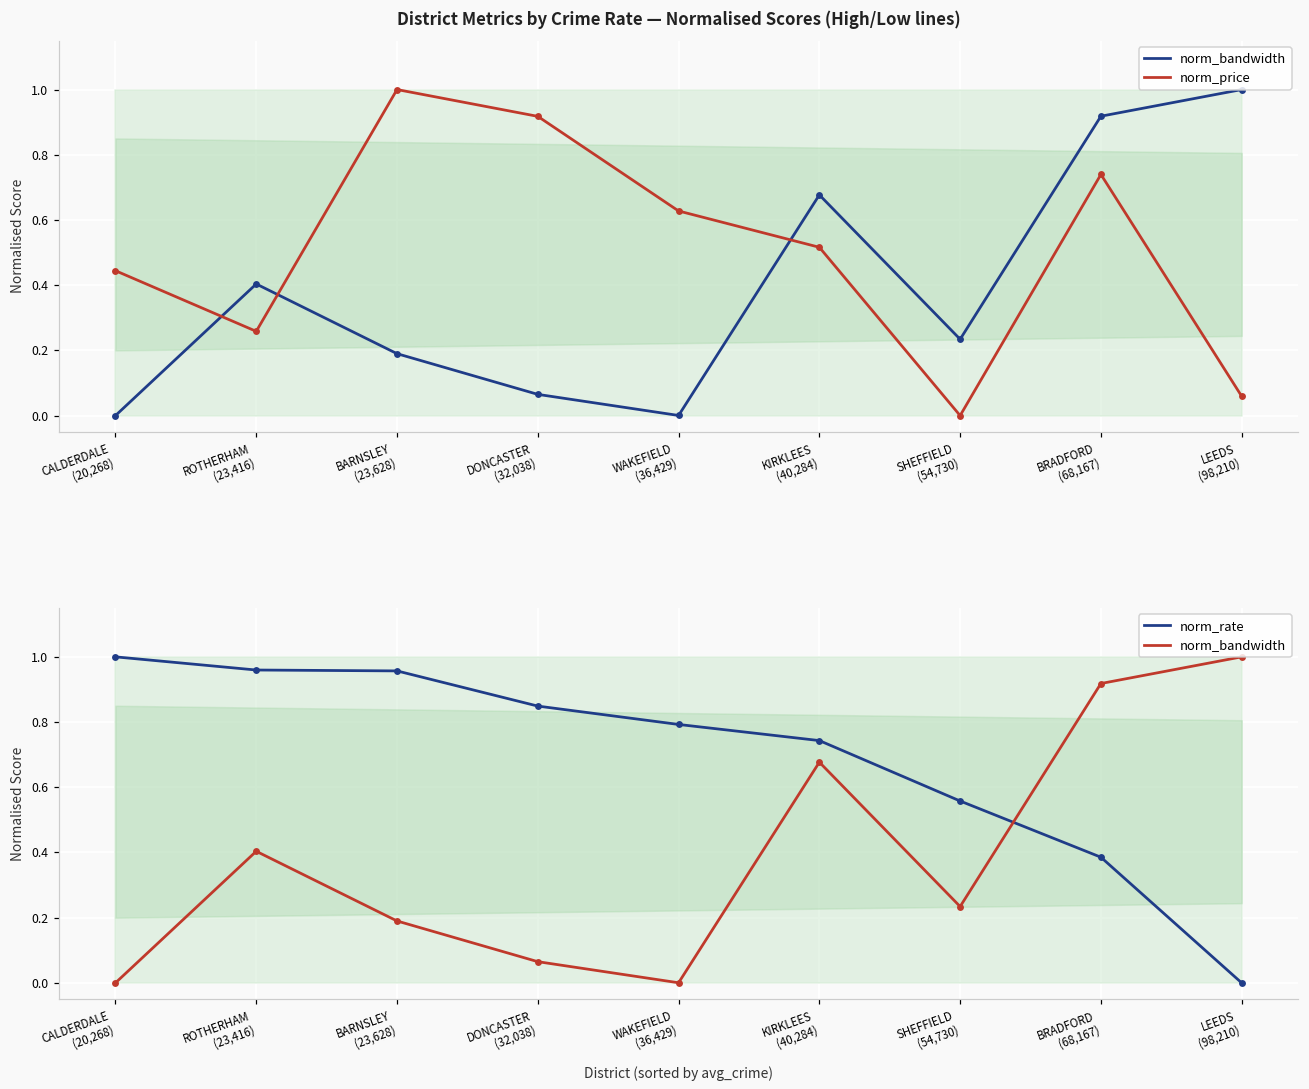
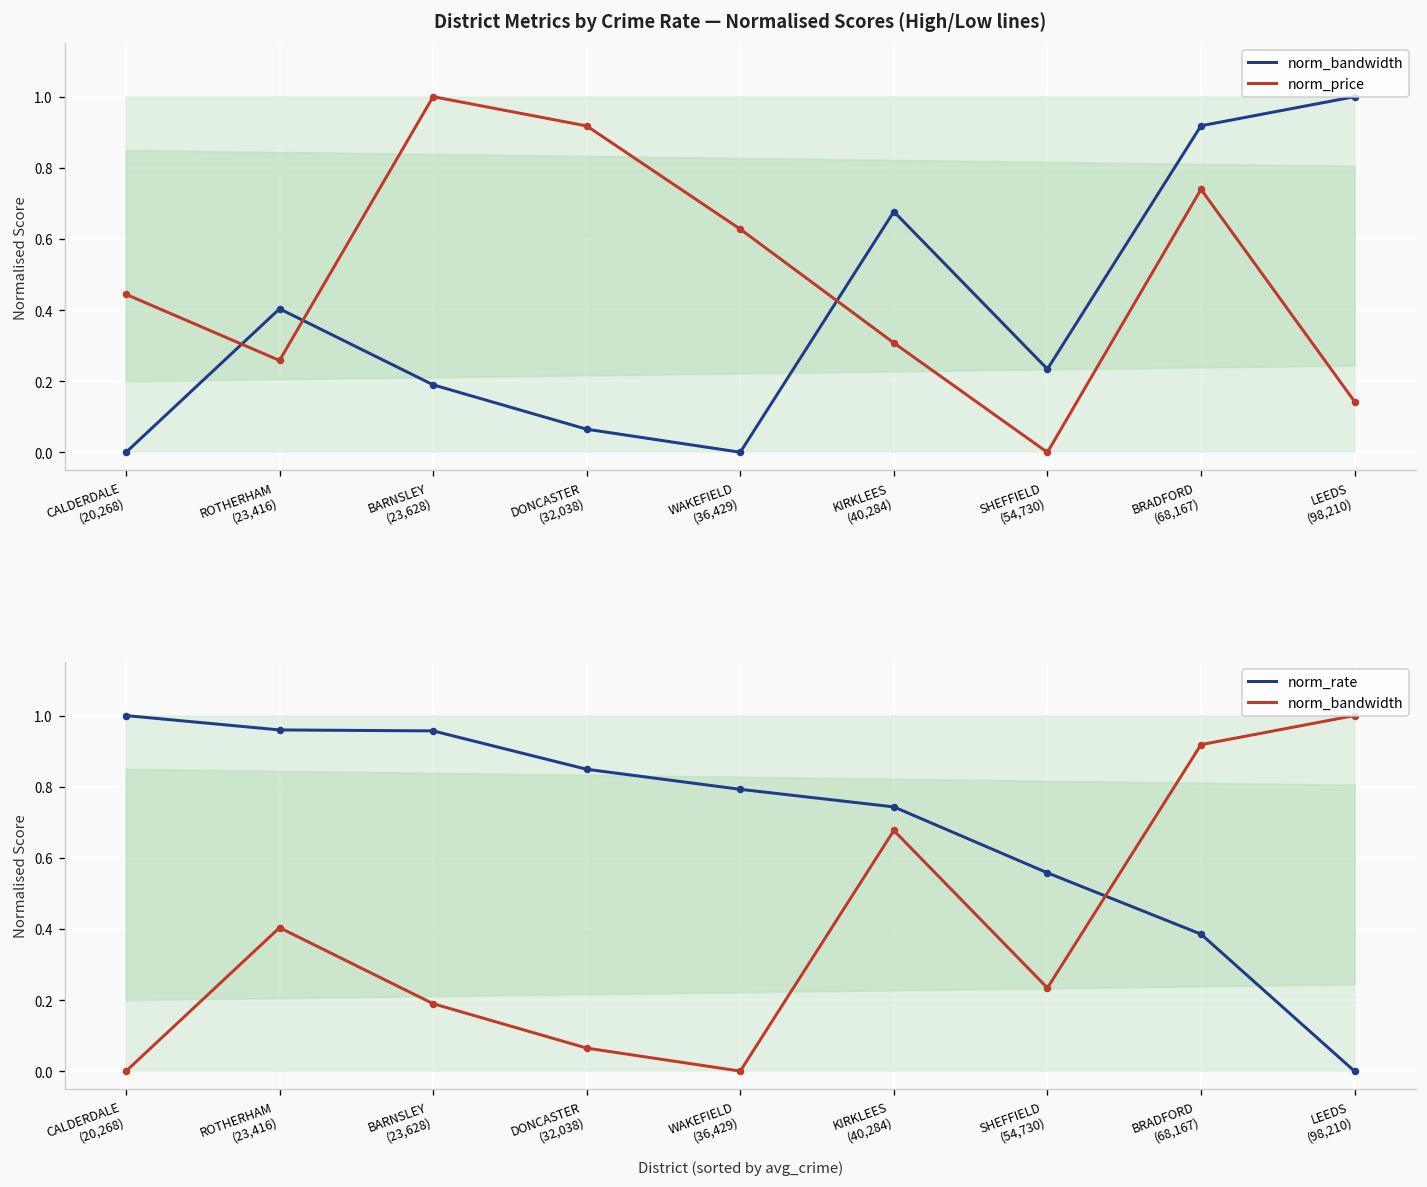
District Metrics by Crime Rate — Normalised Scores (High/Low lines), norm_price, KIRKLEES (40,284): 0.52 -> 0.31
District Metrics by Crime Rate — Normalised Scores (High/Low lines), norm_price, LEEDS (98,210): 0.06 -> 0.14
